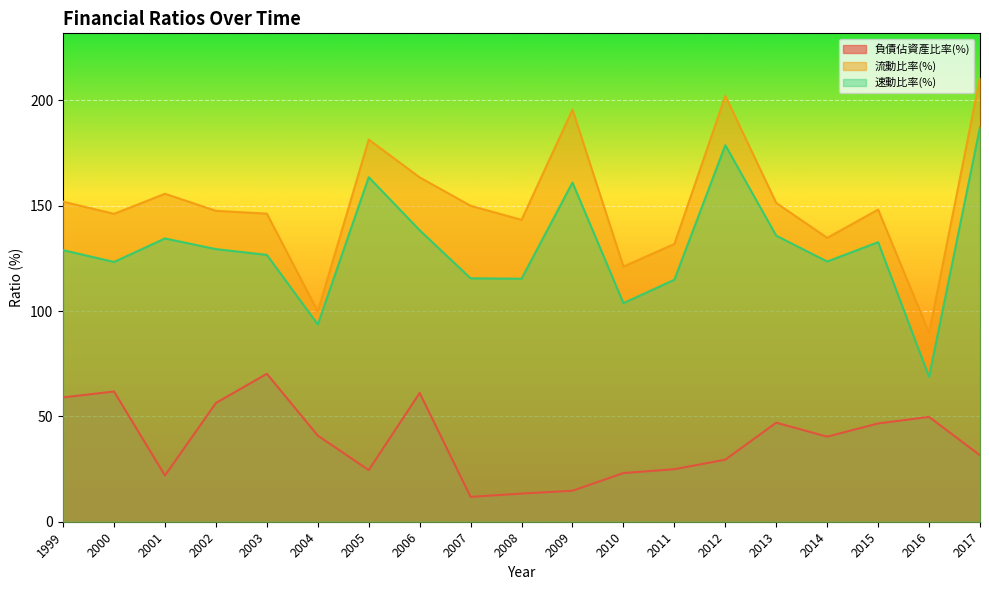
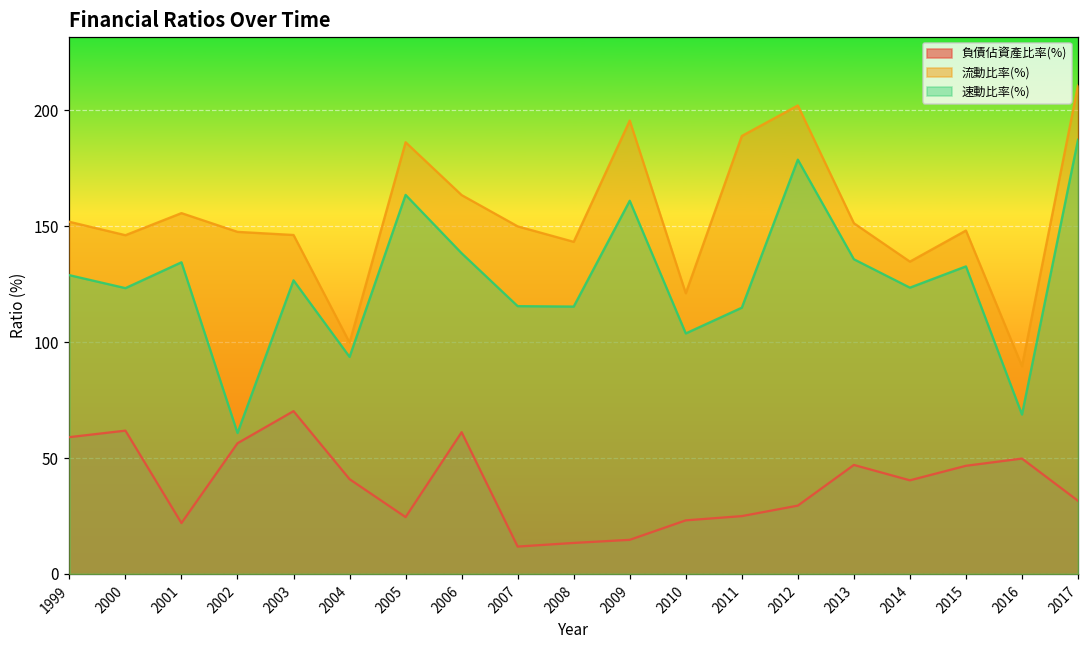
速動比率(%), 2002: 129 -> 61
流動比率(%), 2005: 181 -> 186
流動比率(%), 2011: 132 -> 189
